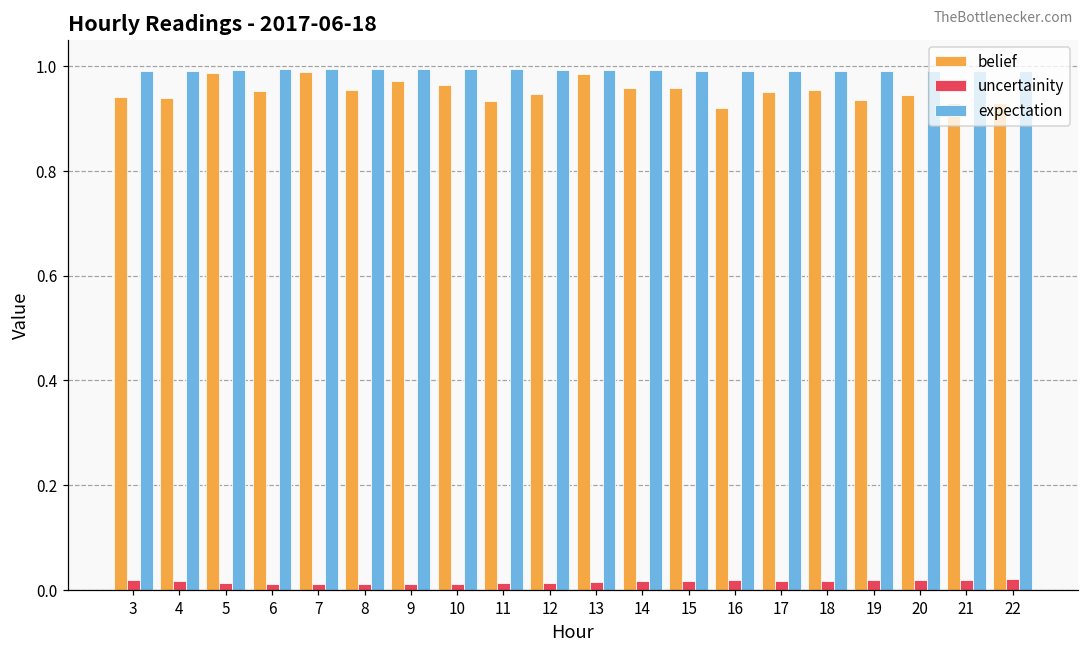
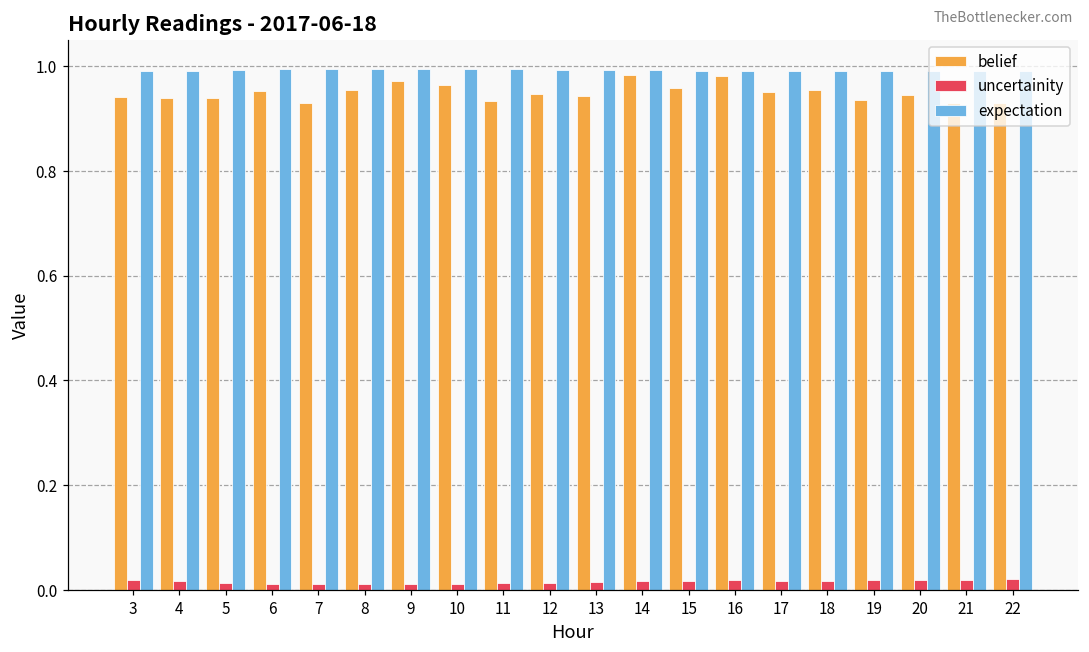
belief, 5: 0.99 -> 0.94
belief, 7: 0.99 -> 0.93
belief, 13: 0.98 -> 0.94
belief, 14: 0.96 -> 0.98
belief, 16: 0.92 -> 0.98
